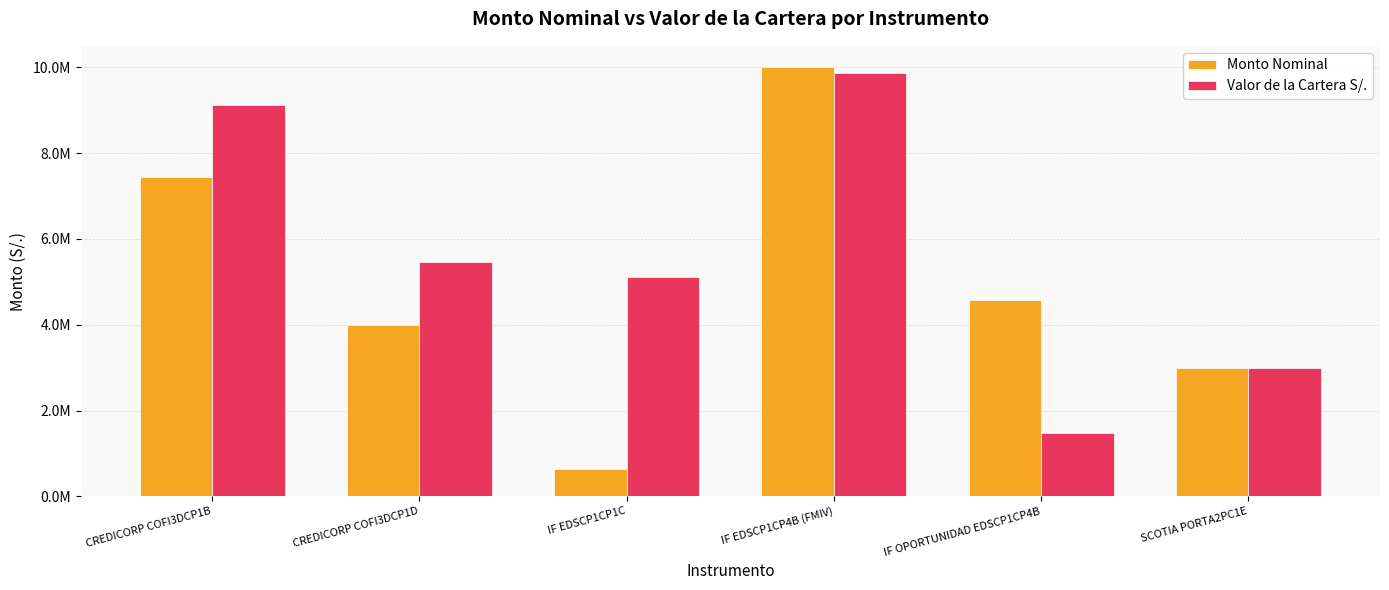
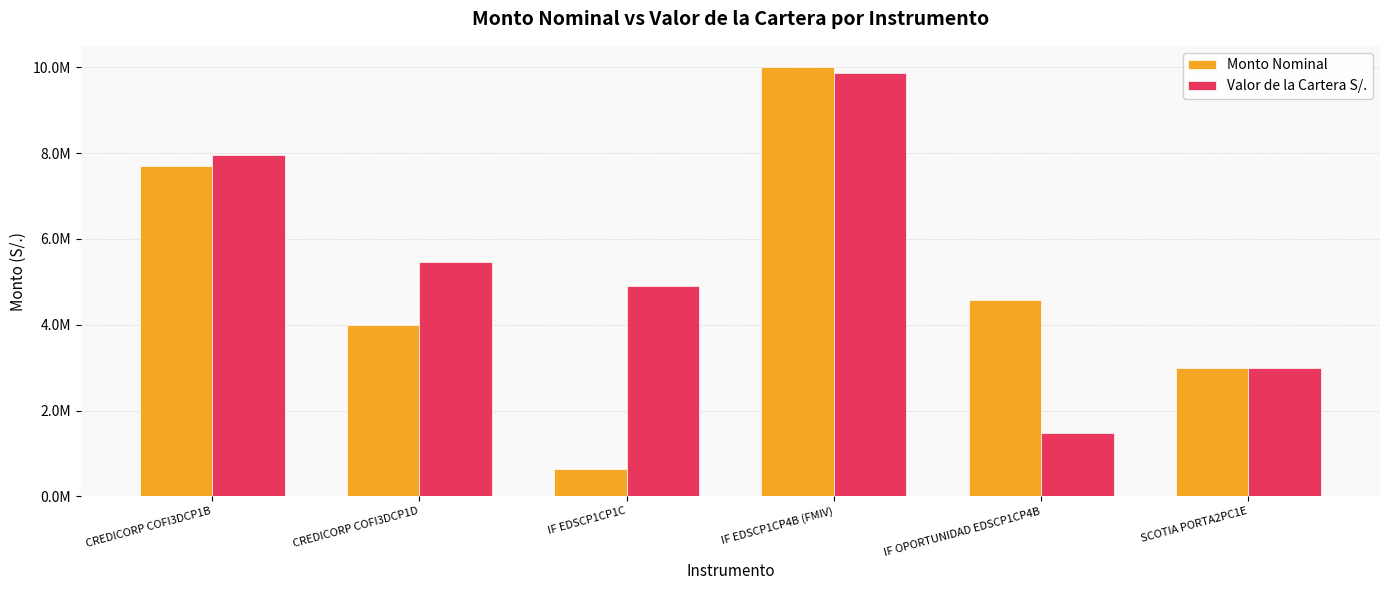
Monto Nominal, CREDICORP COFI3DCP1B: 7400000 -> 7700000
Valor de la Cartera S/., CREDICORP COFI3DCP1B: 9100000 -> 7900000
Valor de la Cartera S/., IF EDSCP1CP1C: 5100000 -> 4900000
